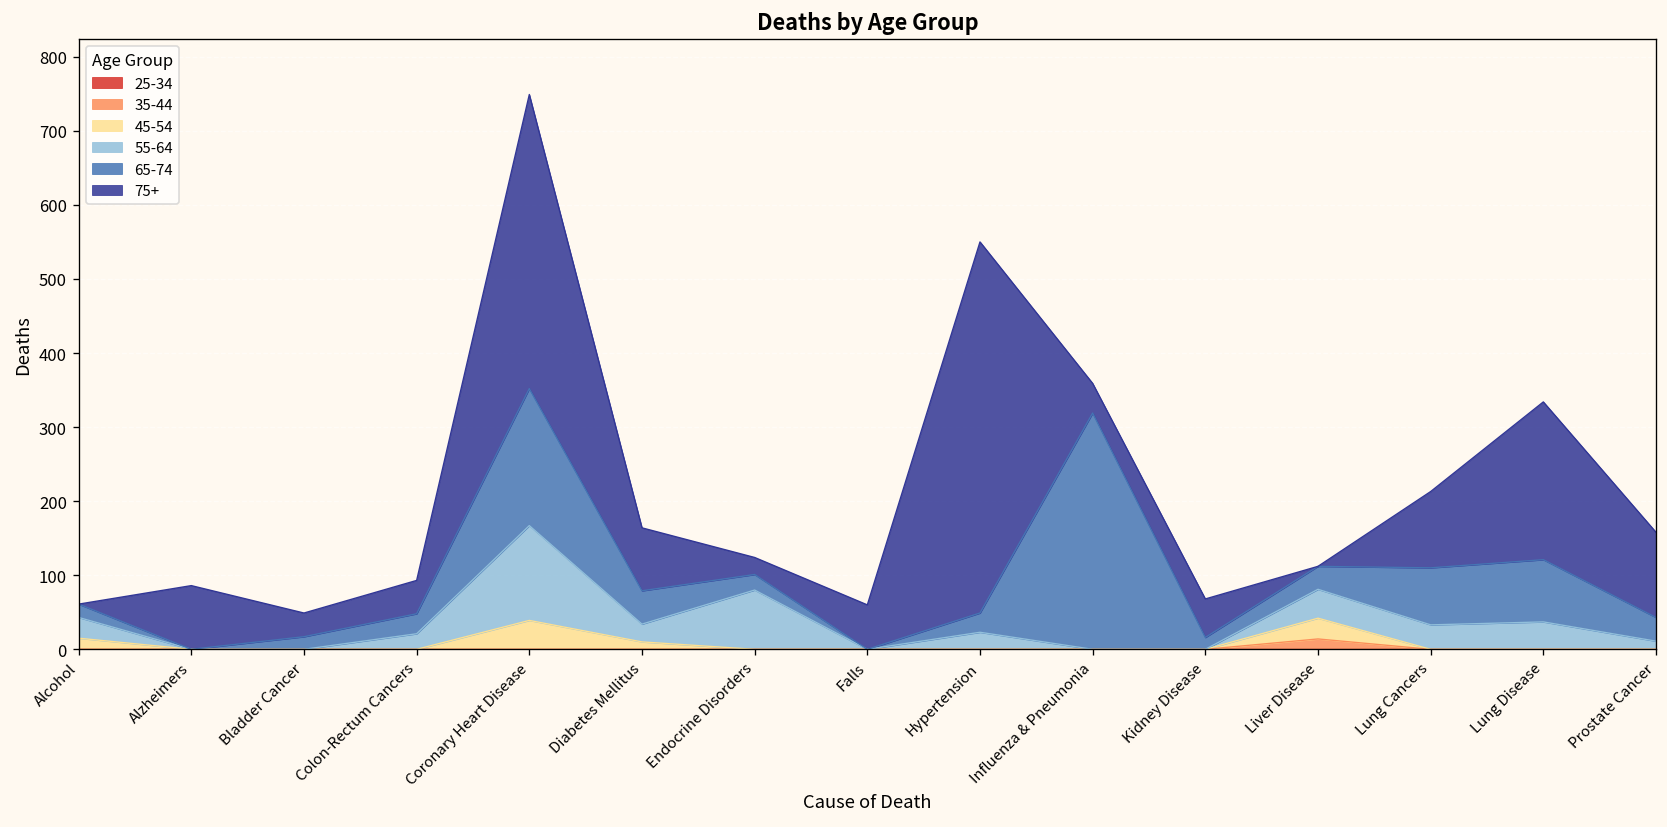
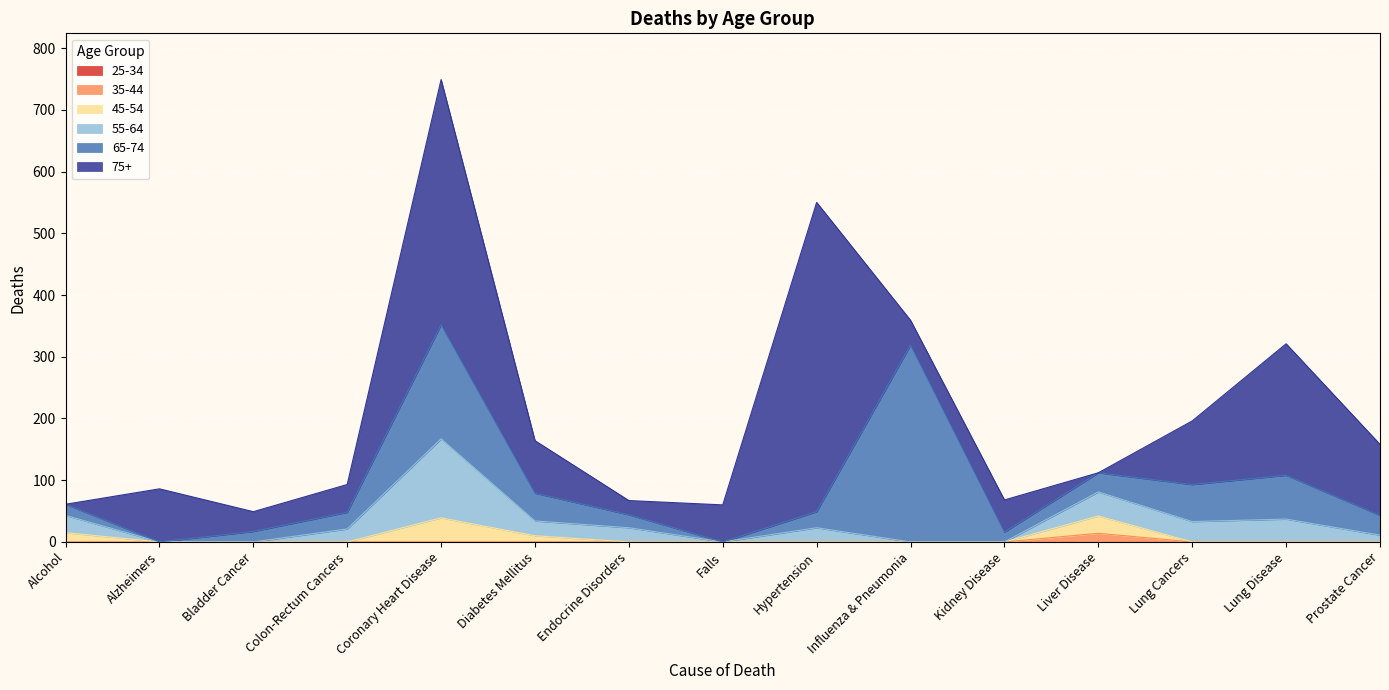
55-64, Endocrine Disorders: 80 -> 20
65-74, Lung Cancers: 80 -> 60
65-74, Lung Disease: 80 -> 70
